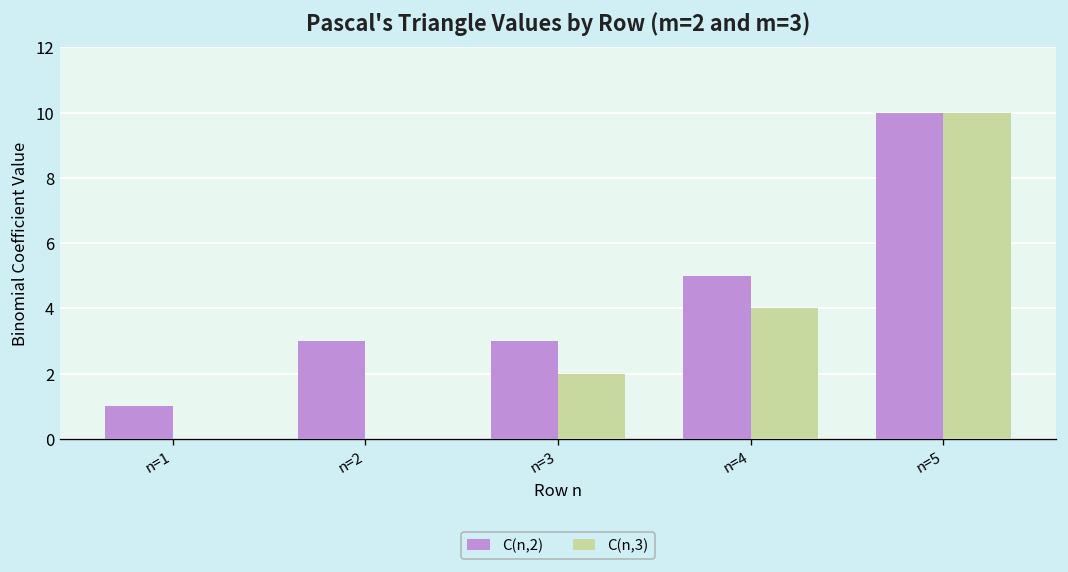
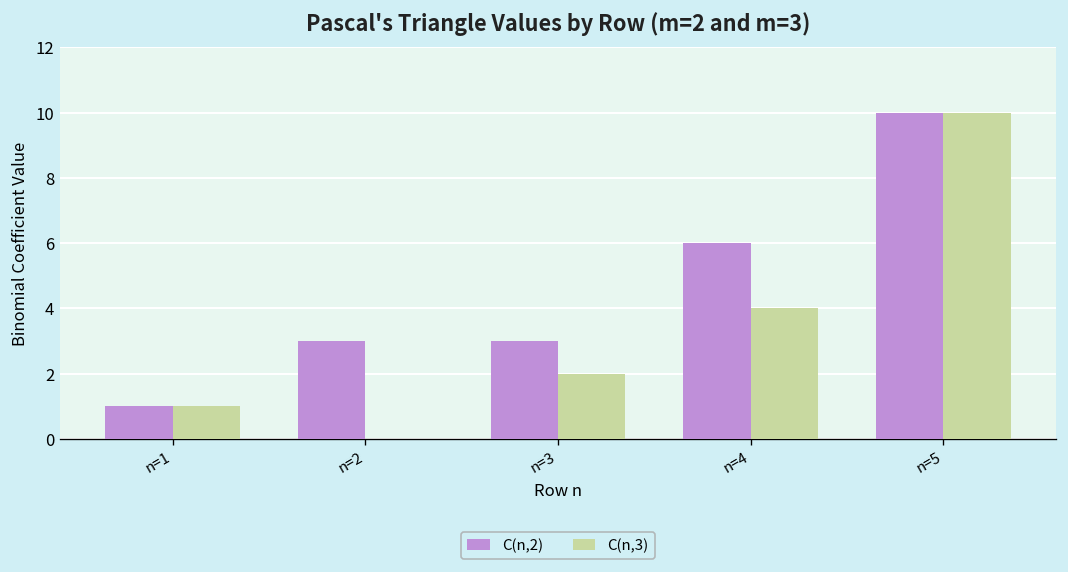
C(n,3), n=1: 0 -> 1
C(n,2), n=4: 5 -> 6
